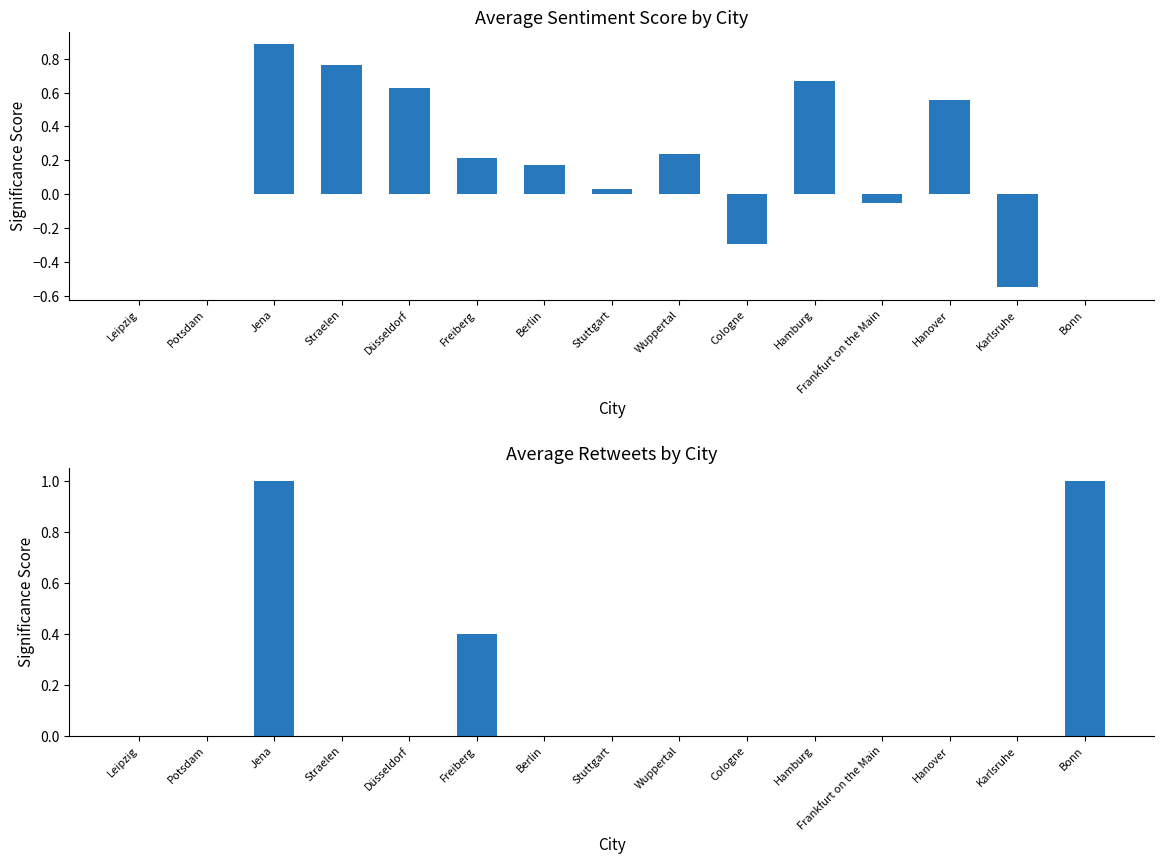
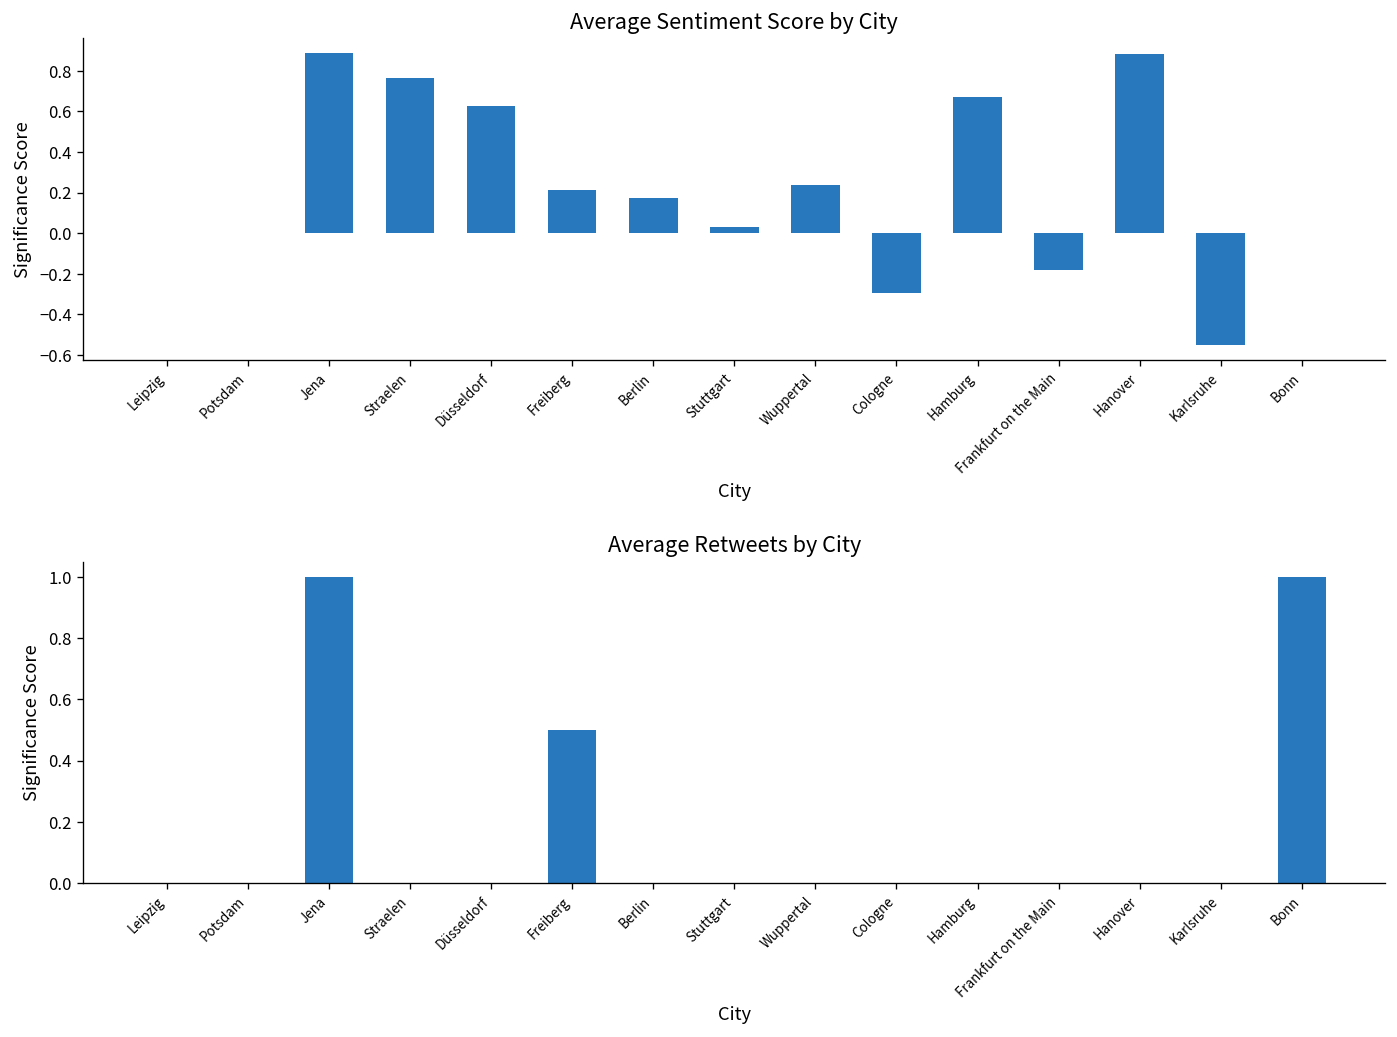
Average Sentiment Score by City, Frankfurt on the Main: -0.05 -> -0.18
Average Sentiment Score by City, Hanover: 0.56 -> 0.88
Average Retweets by City, Freiberg: 0.4 -> 0.5
